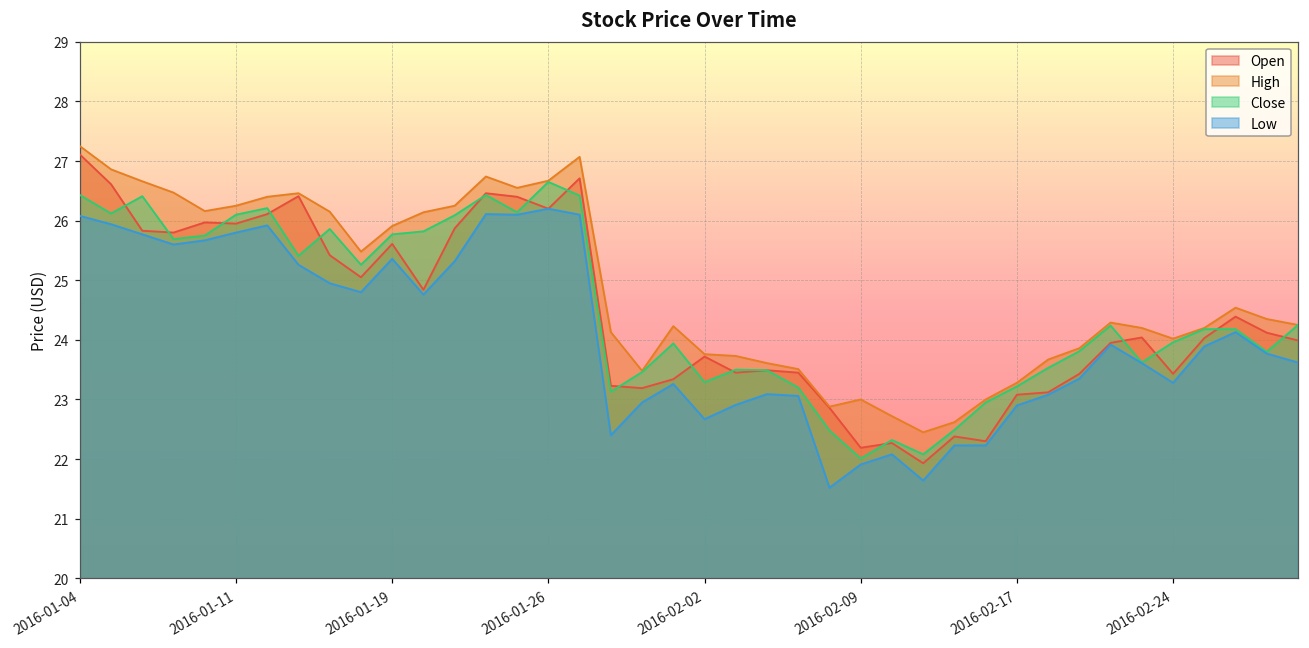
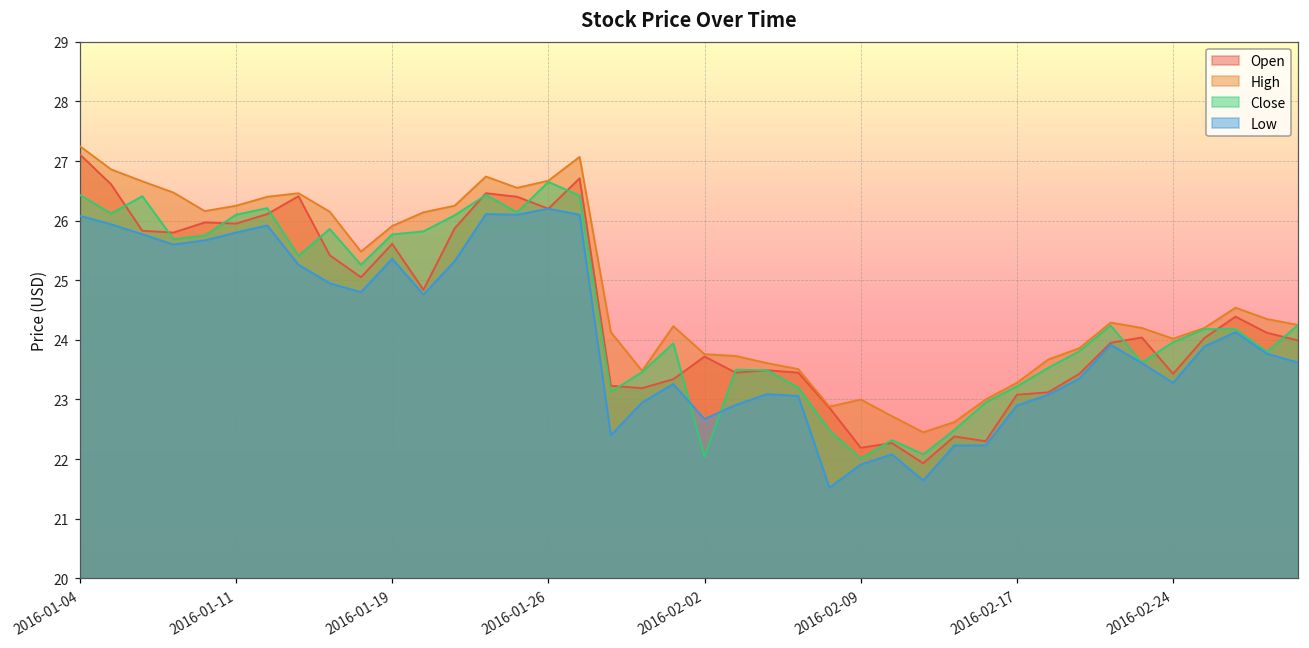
Close, 2016-02-02: 23.3 -> 22.0
